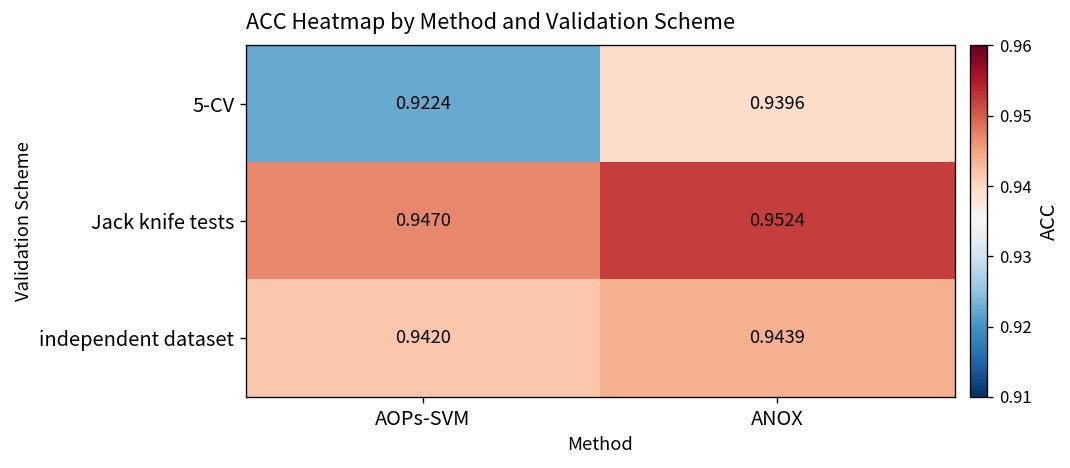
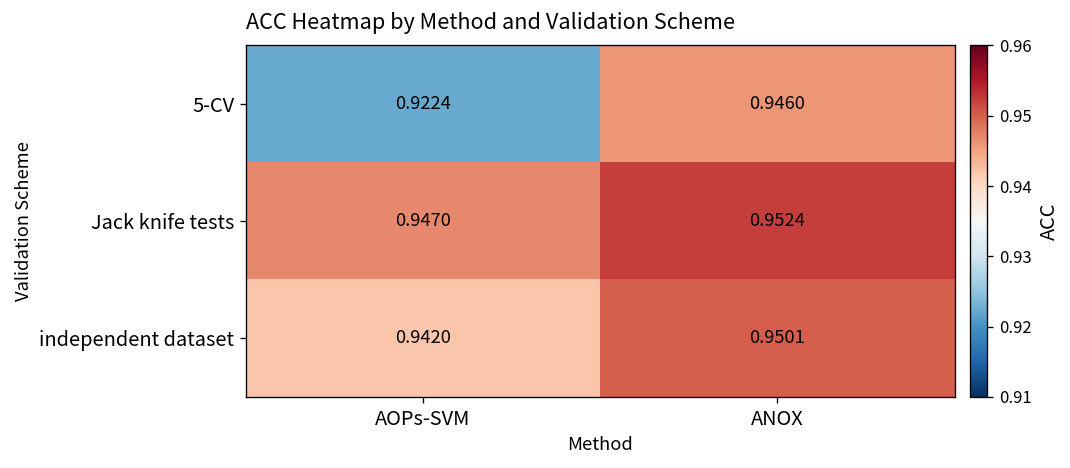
5-CV, ANOX: 0.9396 -> 0.9460
independent dataset, ANOX: 0.9439 -> 0.9501
